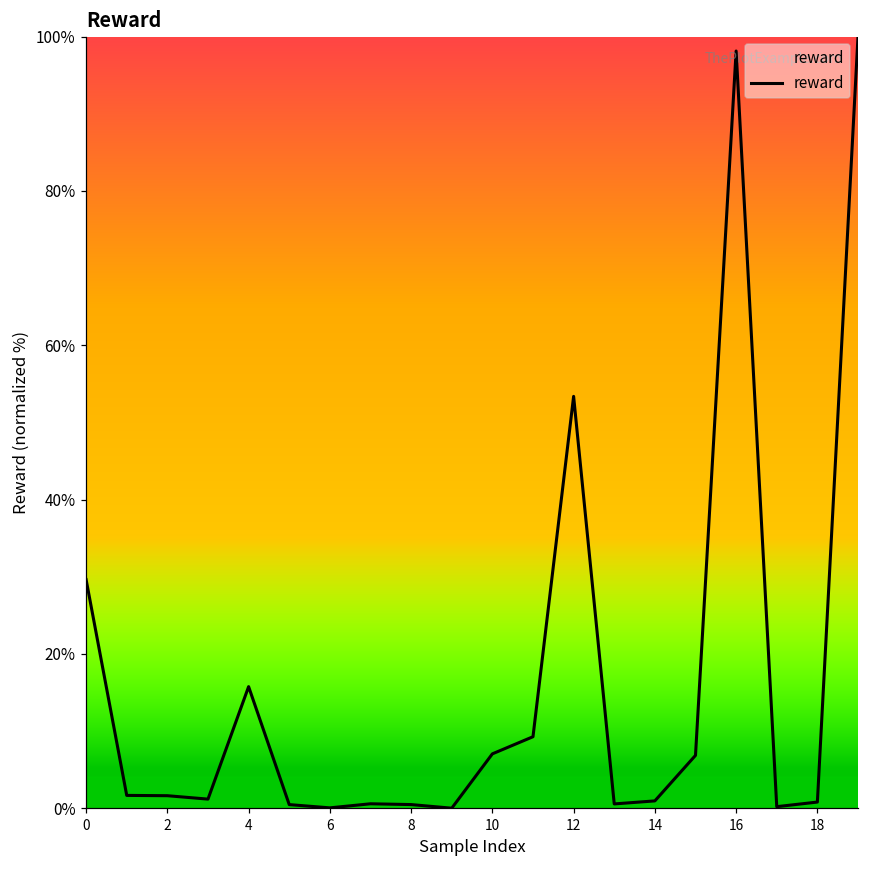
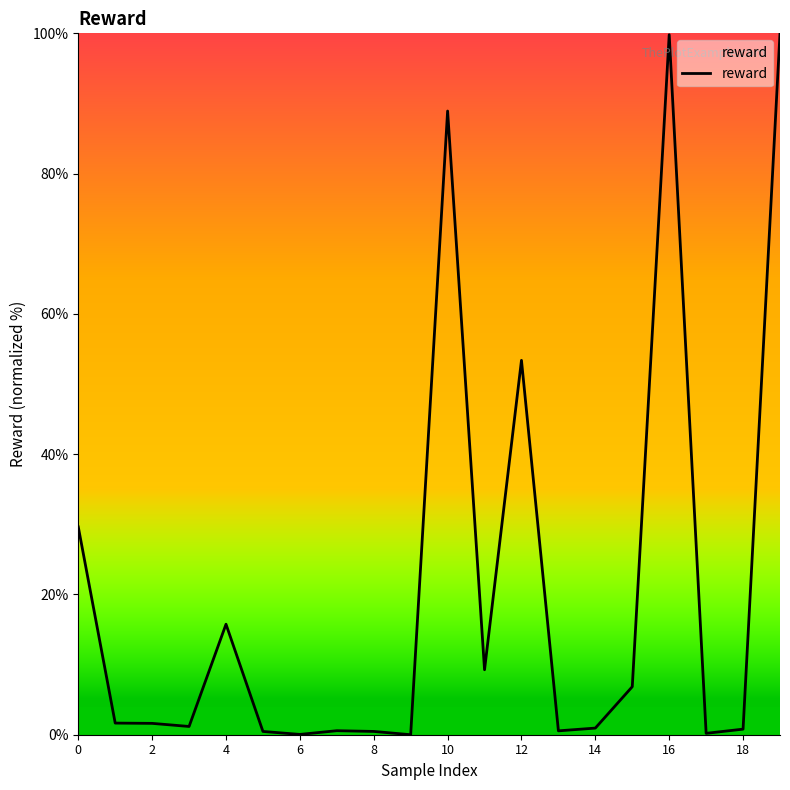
10: 7% -> 89%
16: 98% -> 100%
